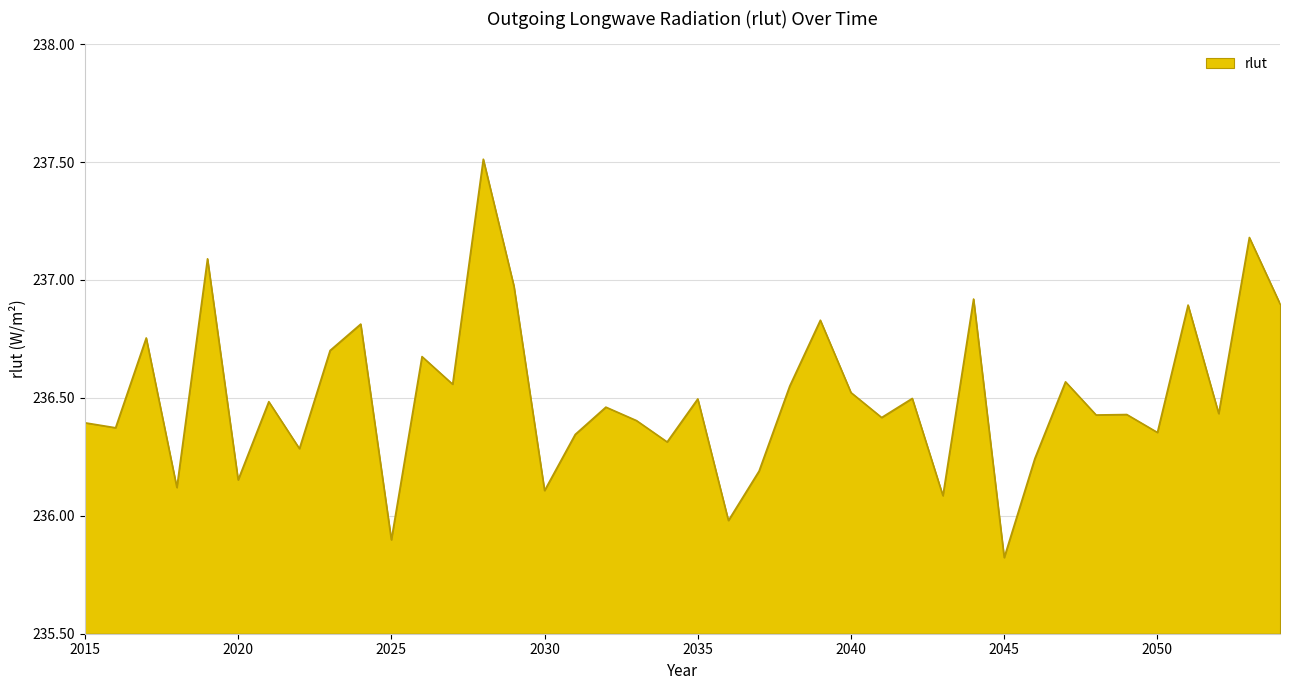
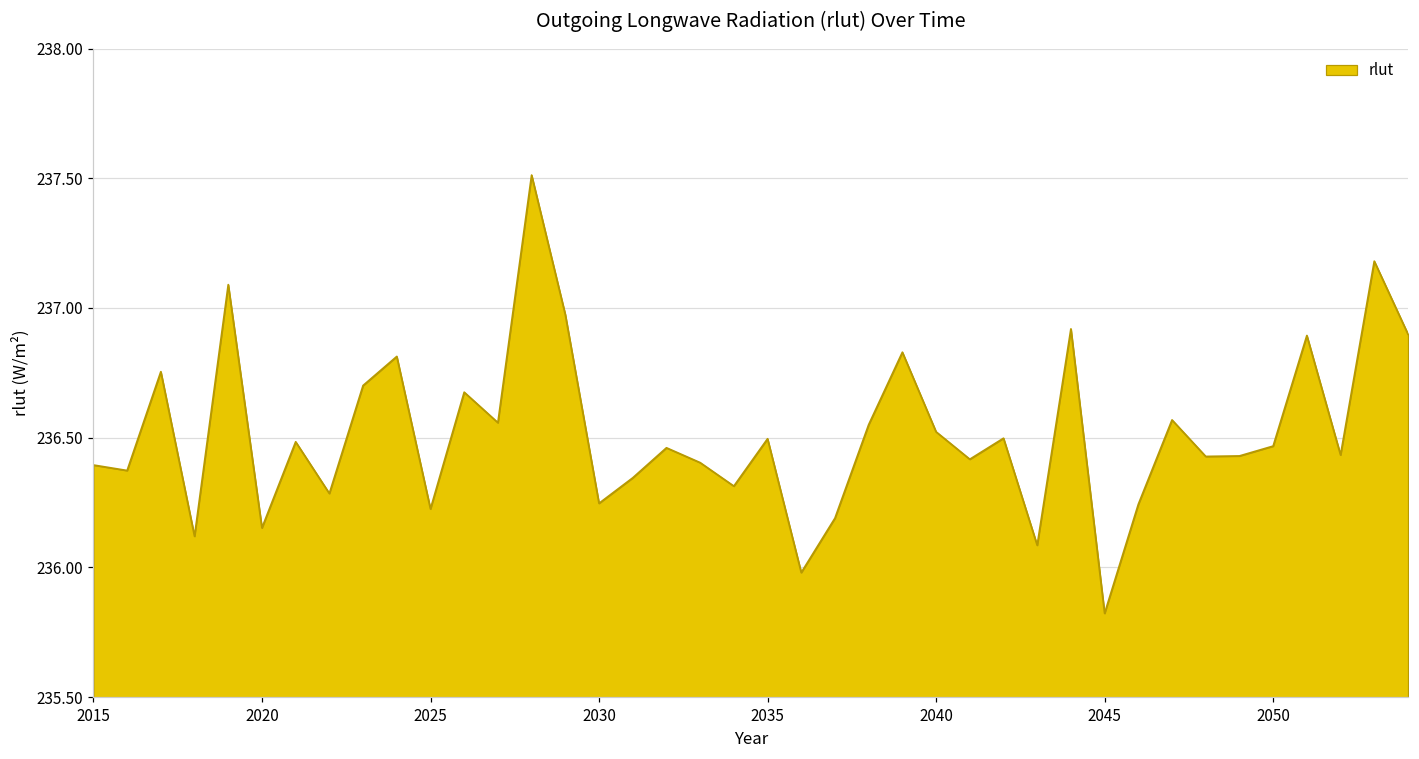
2025: 235.90 -> 236.23
2030: 236.11 -> 236.25
2050: 236.35 -> 236.47
